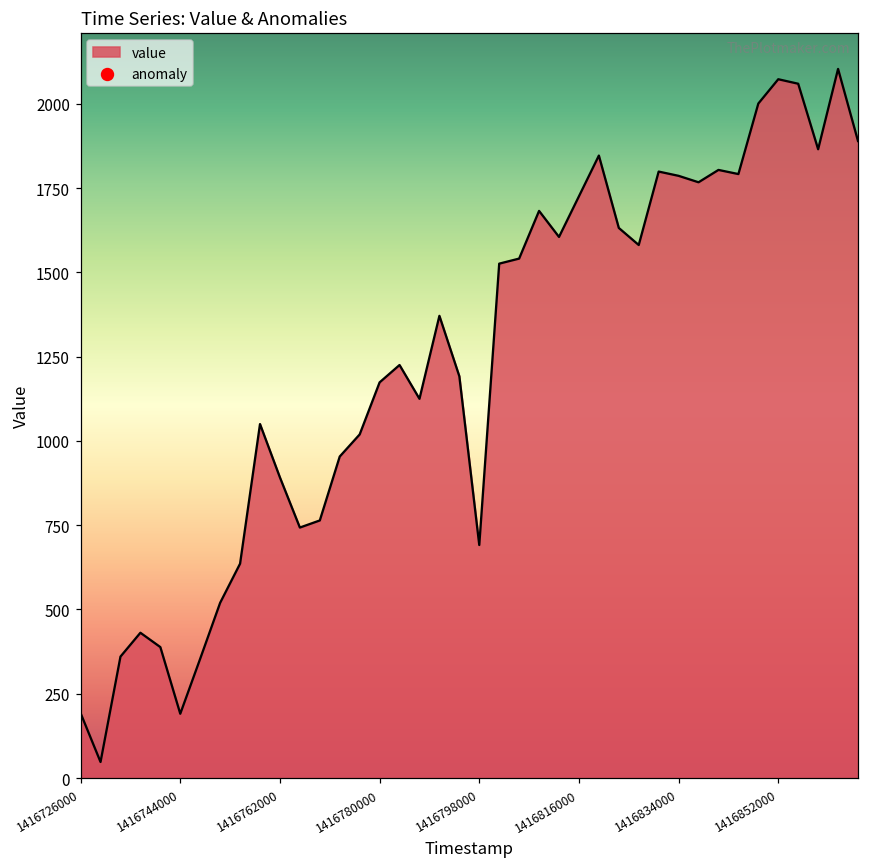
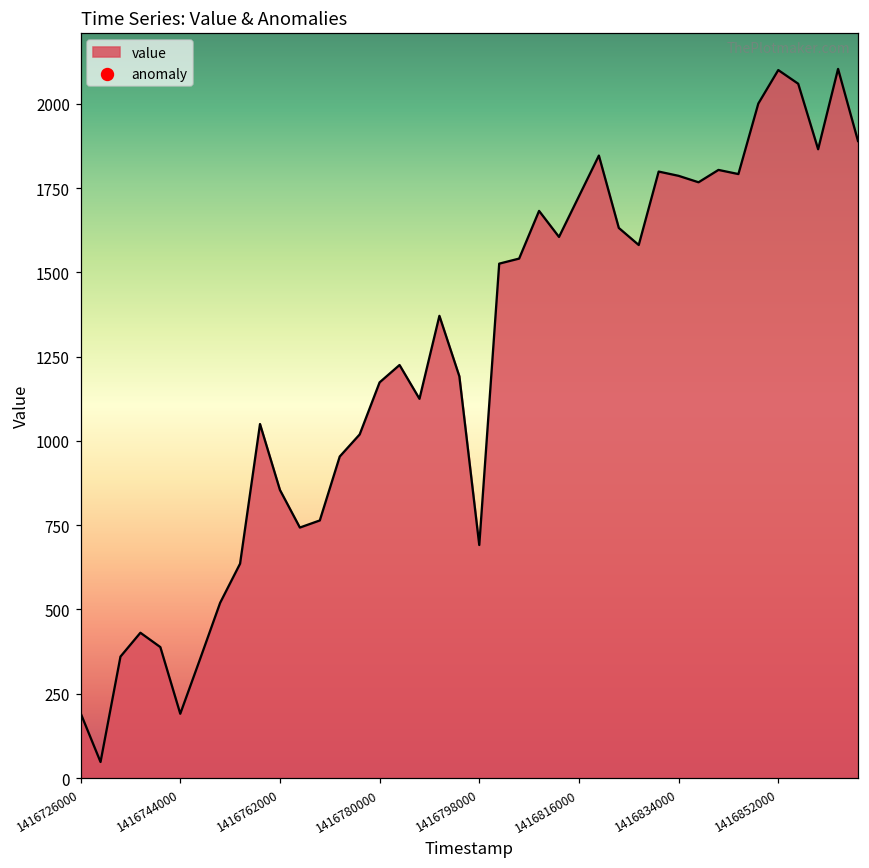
1416762000: 890 -> 850
1416852000: 2070 -> 2100
